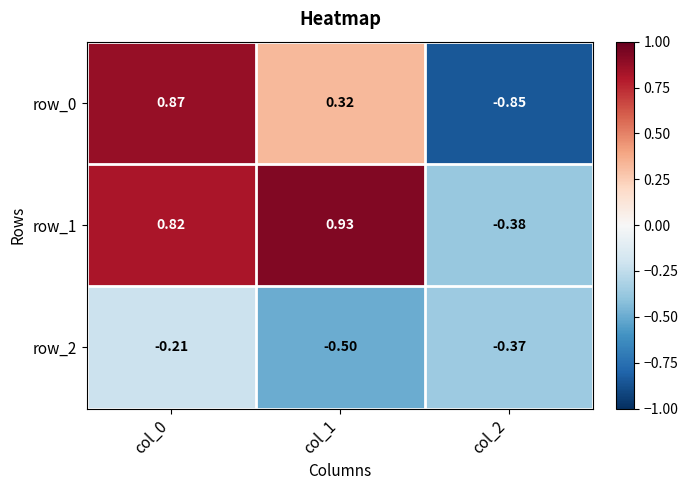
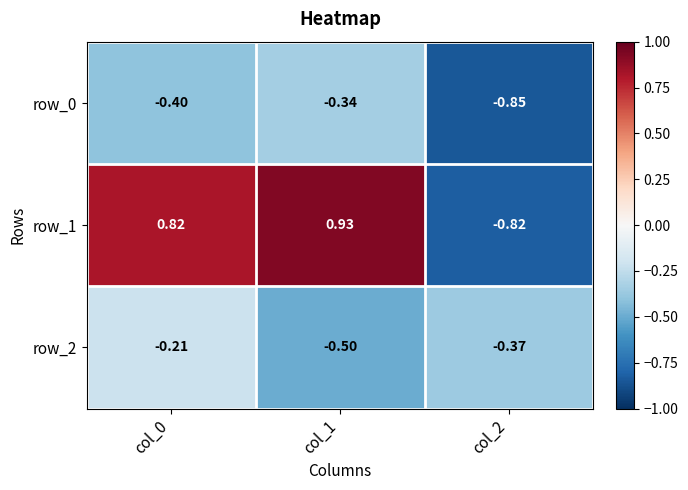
row_0, col_0: 0.87 -> -0.40
row_0, col_1: 0.32 -> -0.34
row_1, col_2: -0.38 -> -0.82
